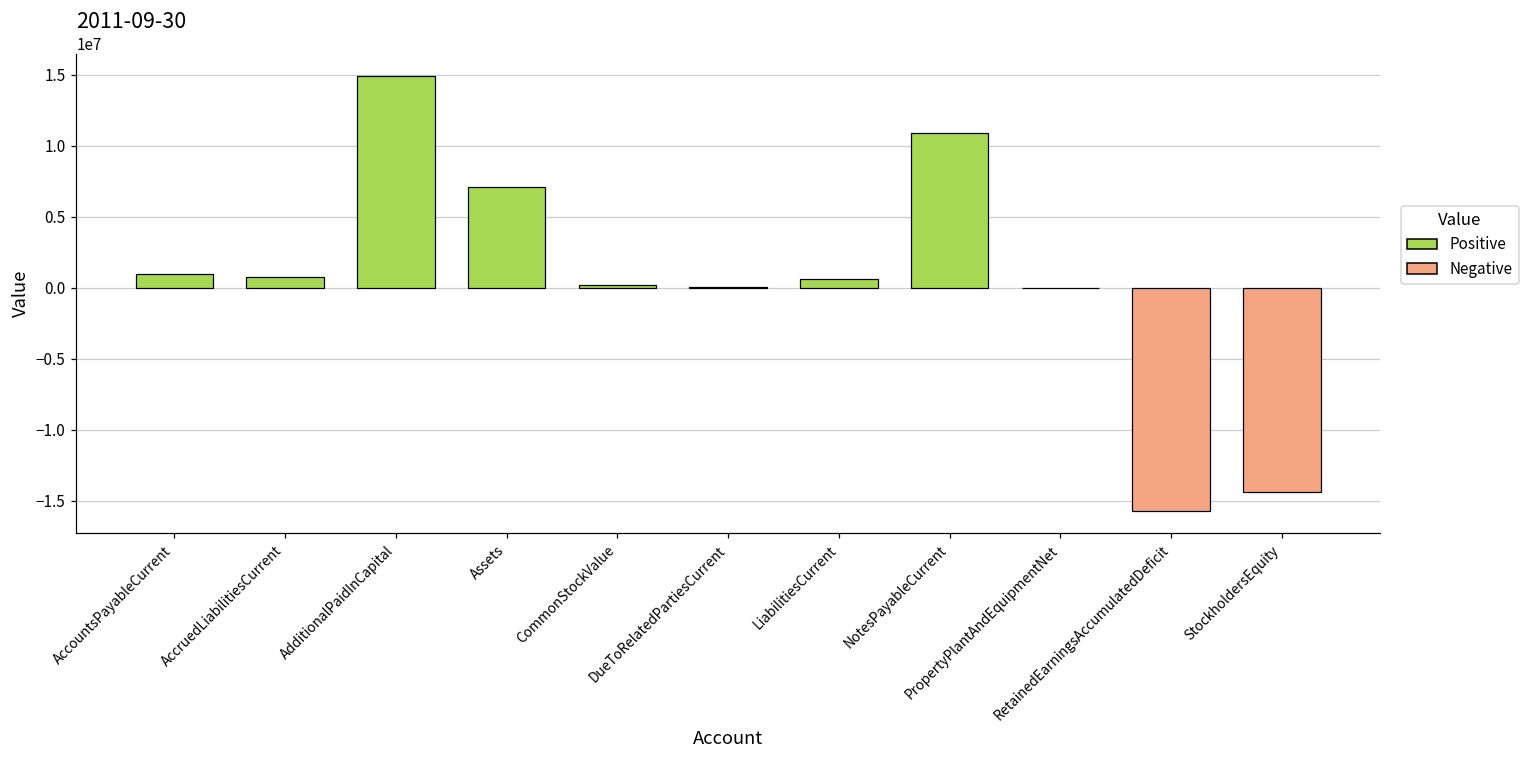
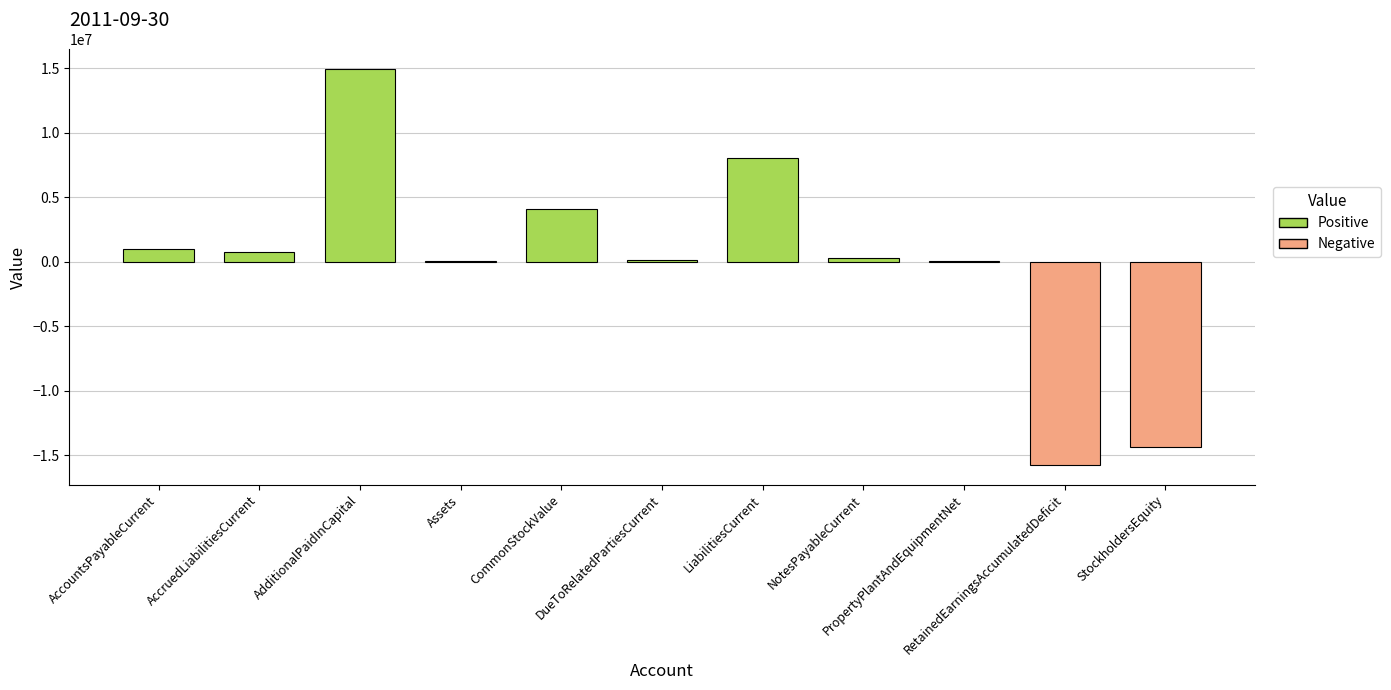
Assets: 7100000 -> 0
CommonStockValue: 200000 -> 4100000
LiabilitiesCurrent: 700000 -> 8100000
NotesPayableCurrent: 10900000 -> 300000
